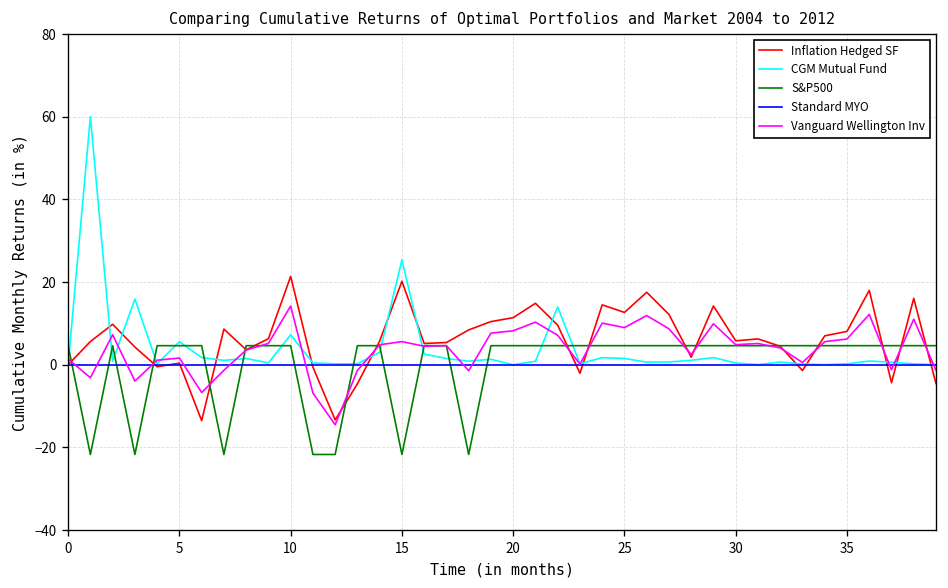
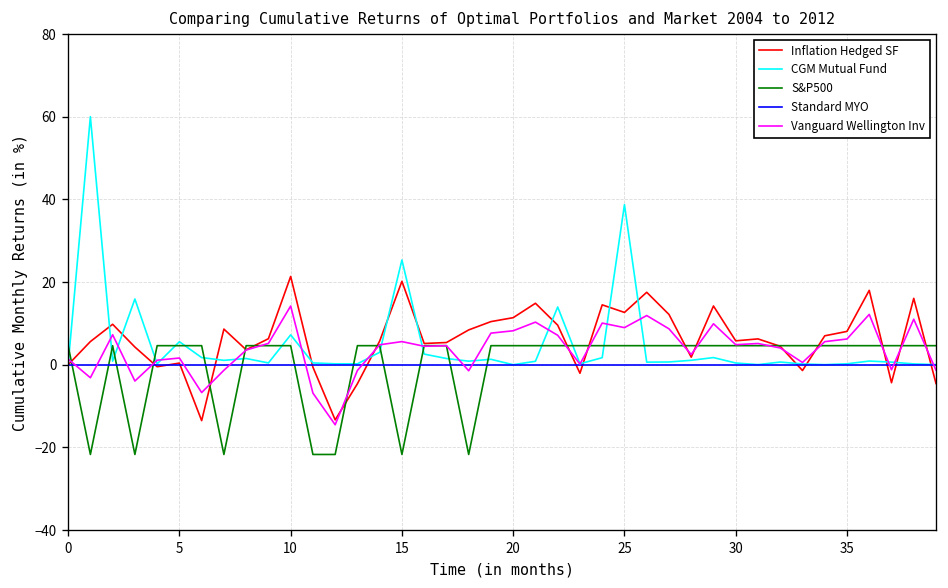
CGM Mutual Fund, 25: 2 -> 39
